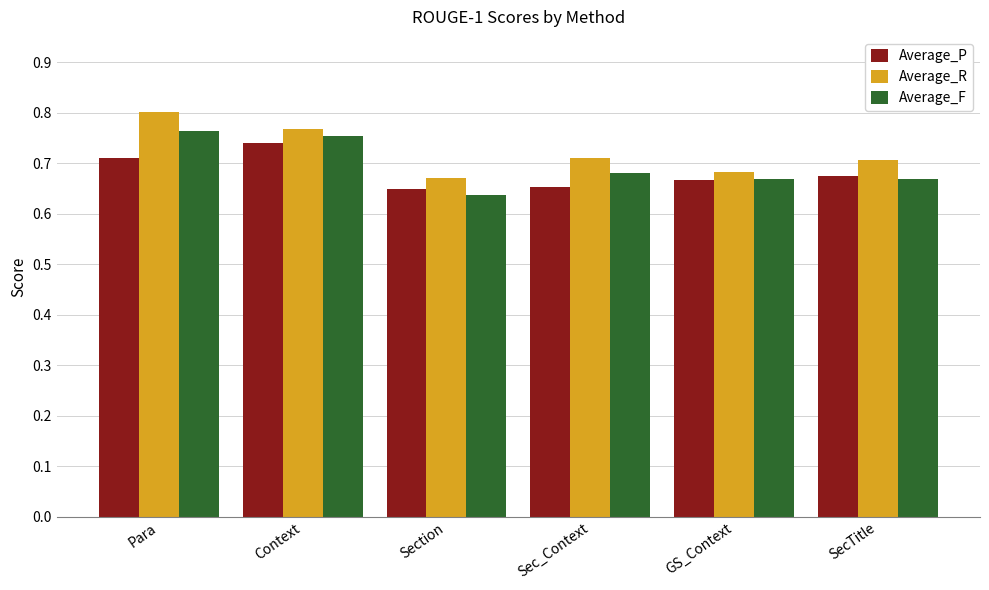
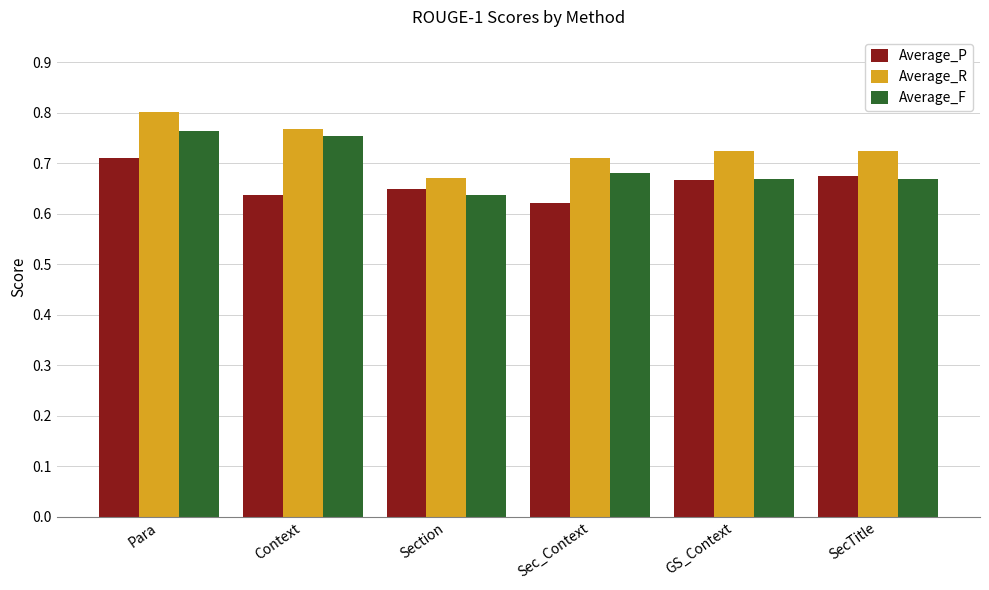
Average_P, Context: 0.74 -> 0.64
Average_P, Sec_Context: 0.65 -> 0.62
Average_R, GS_Context: 0.68 -> 0.72
Average_R, SecTitle: 0.71 -> 0.72
